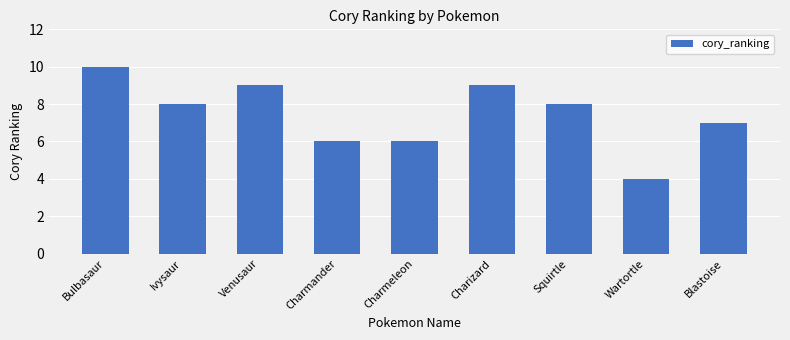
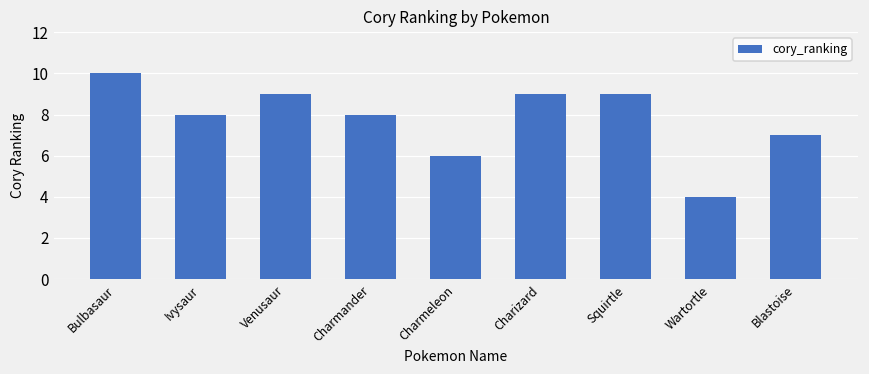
Charmander: 6 -> 8
Squirtle: 8 -> 9
